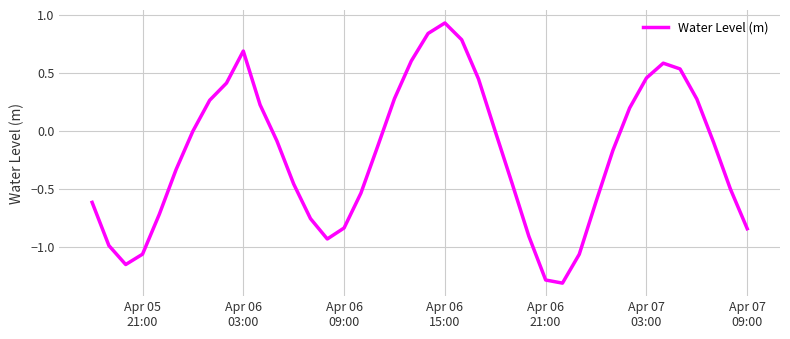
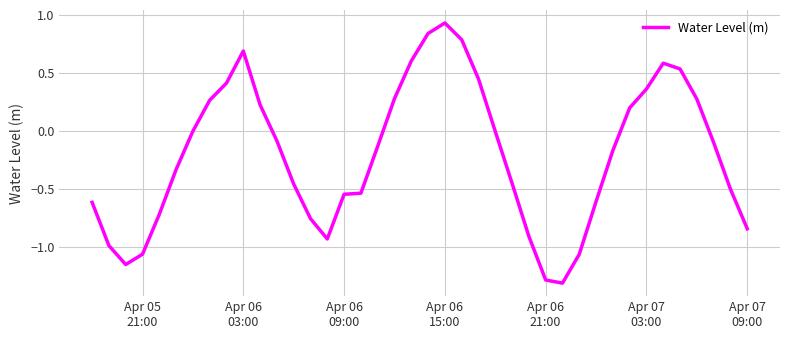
Apr 06 09:00: -0.84 -> -0.55
Apr 07 03:00: 0.45 -> 0.36
